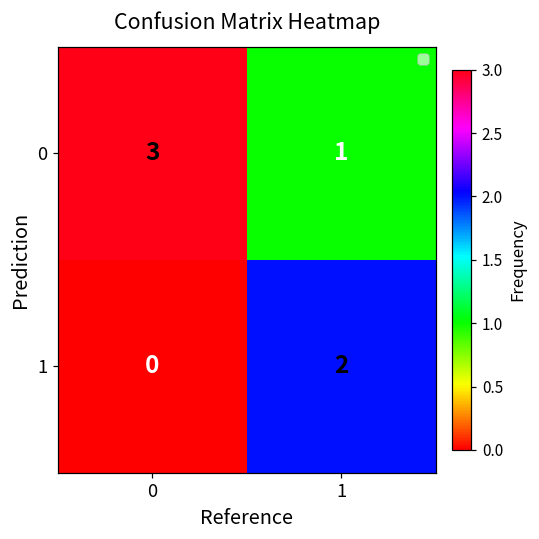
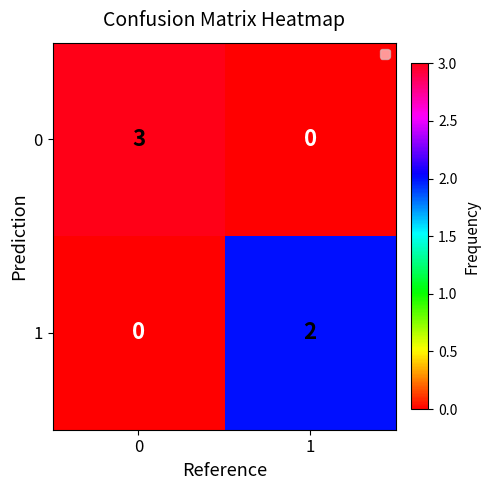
0, 1: 1 -> 0
